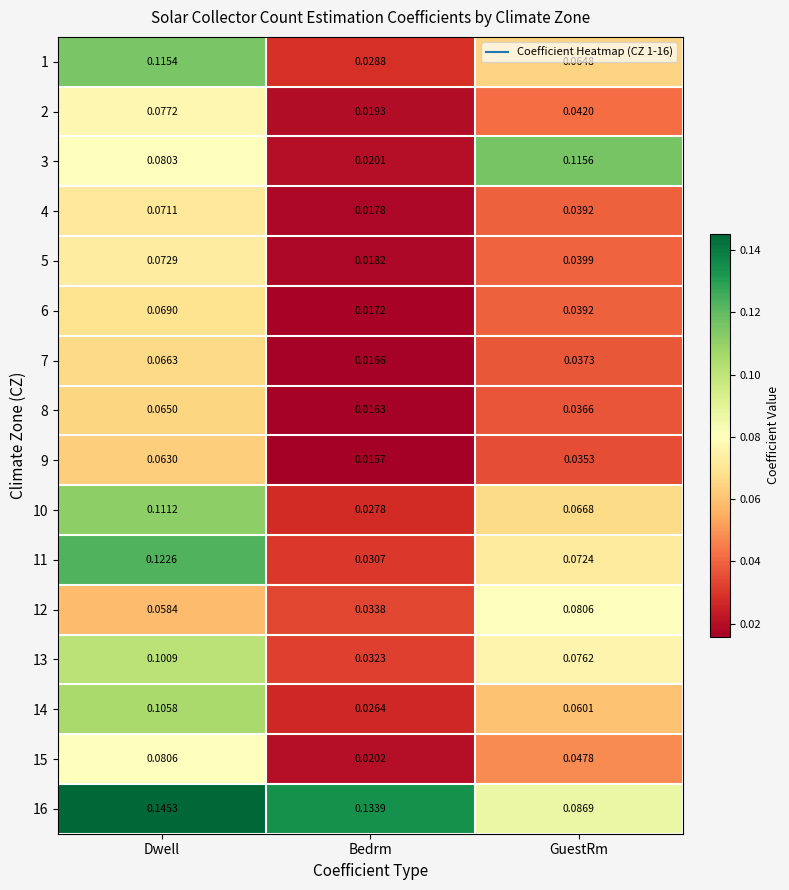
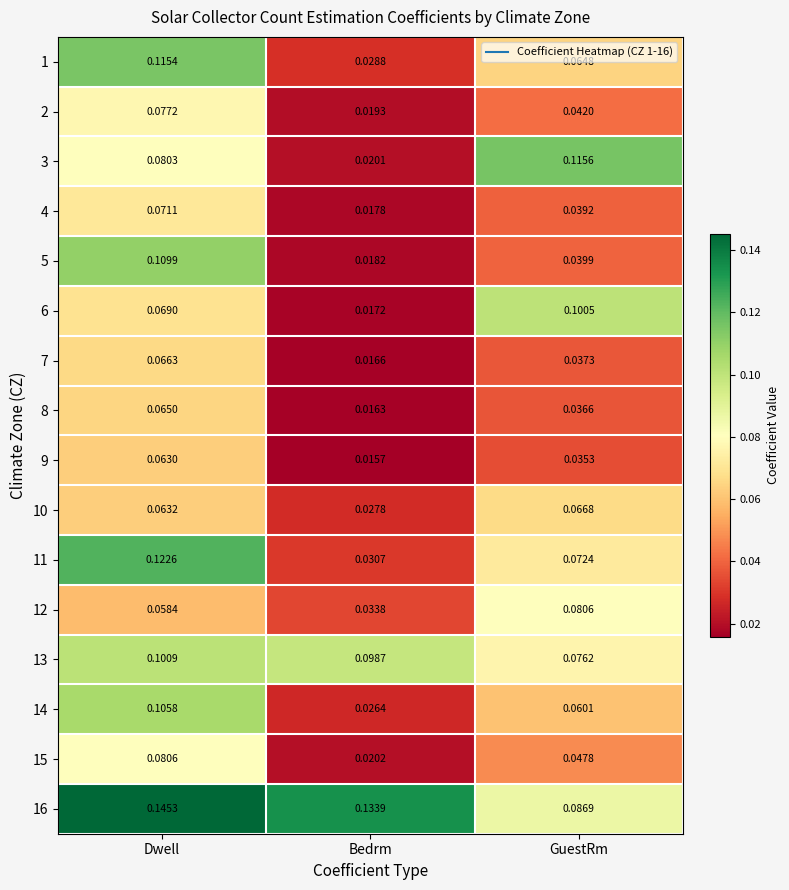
5, Dwell: 0.0729 -> 0.1099
6, GuestRm: 0.0392 -> 0.1005
10, Dwell: 0.1112 -> 0.0632
13, Bedrm: 0.0323 -> 0.0987
